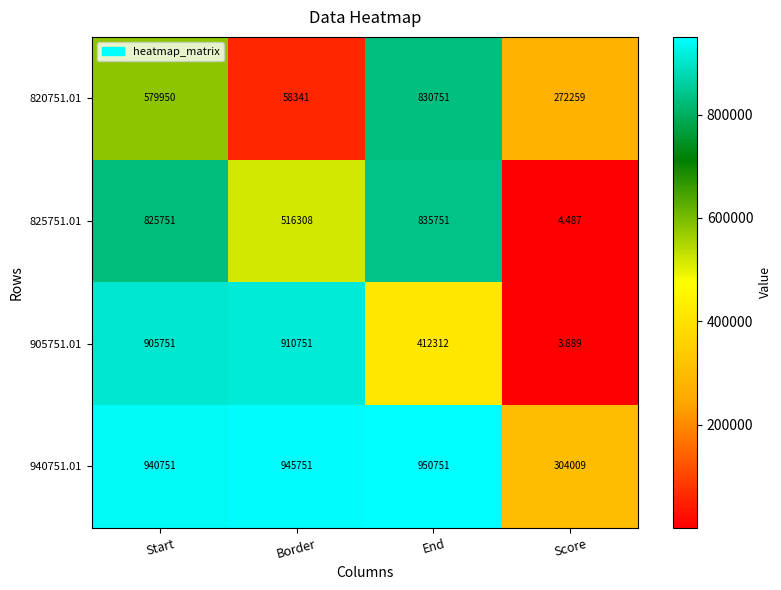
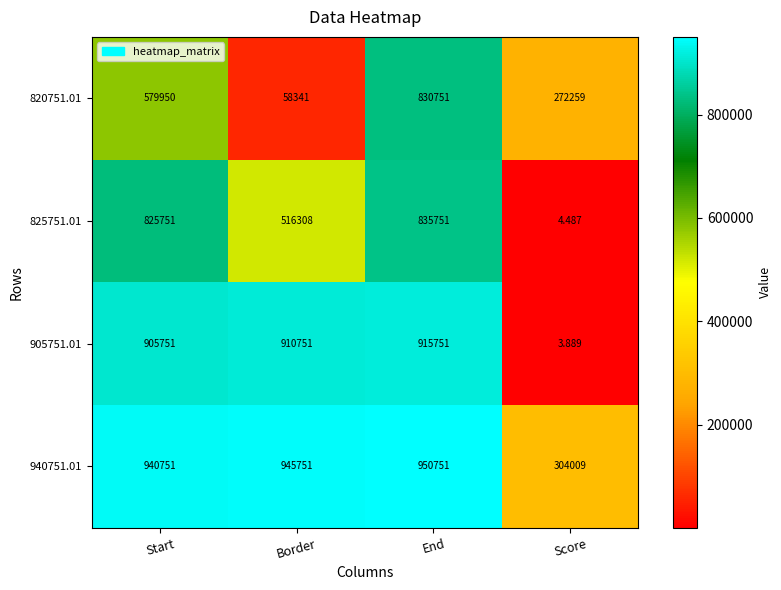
905751.01, End: 412312 -> 915751
